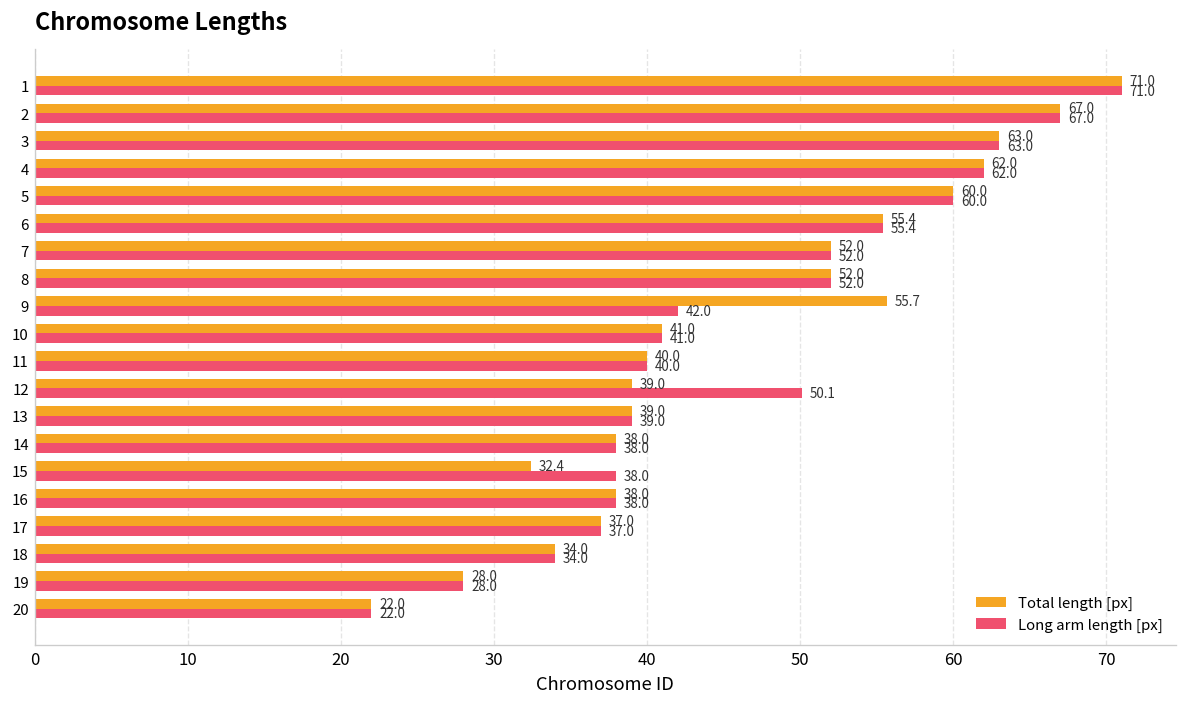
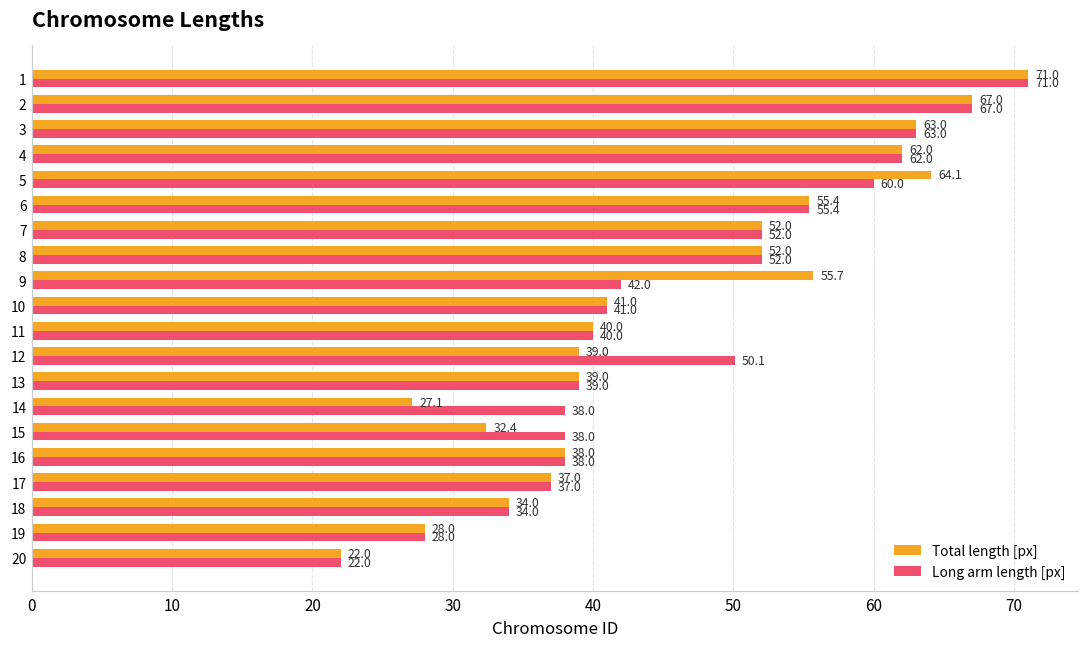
Total length [px], 5: 60.0 -> 64.1
Total length [px], 14: 38.0 -> 27.1
